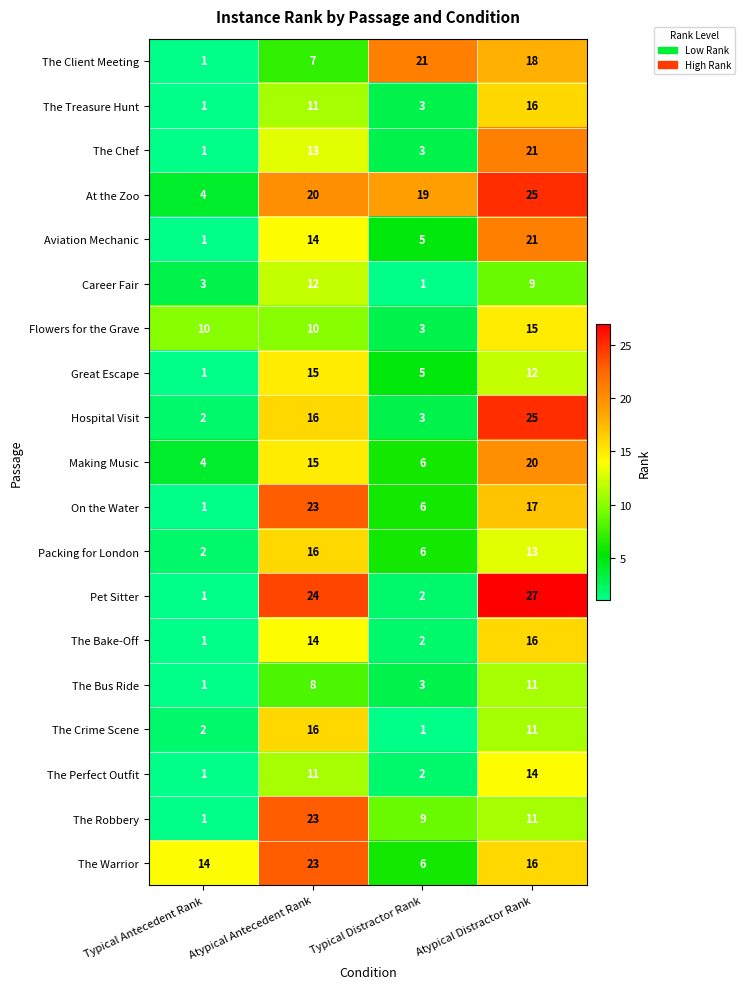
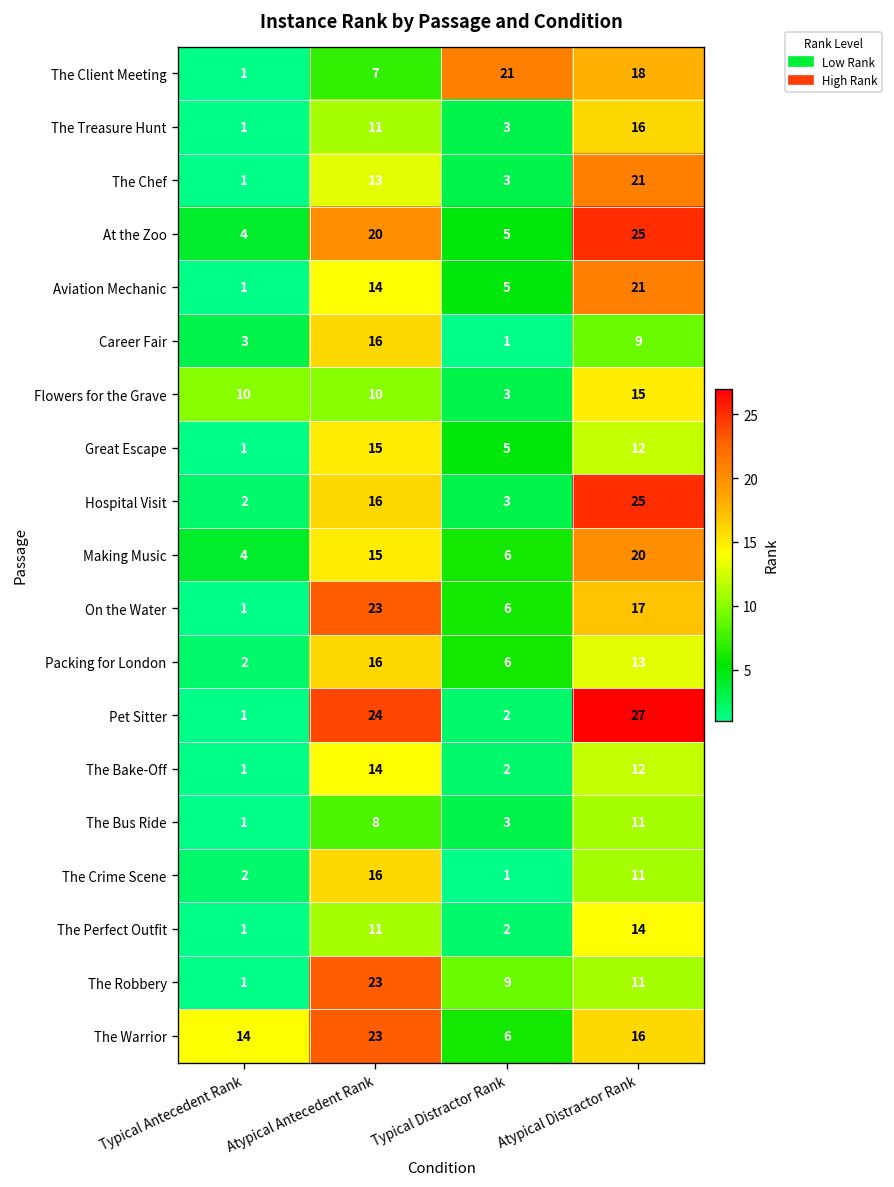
At the Zoo, Typical Distractor Rank: 19 -> 5
Career Fair, Atypical Antecedent Rank: 12 -> 16
The Bake-Off, Atypical Distractor Rank: 16 -> 12
